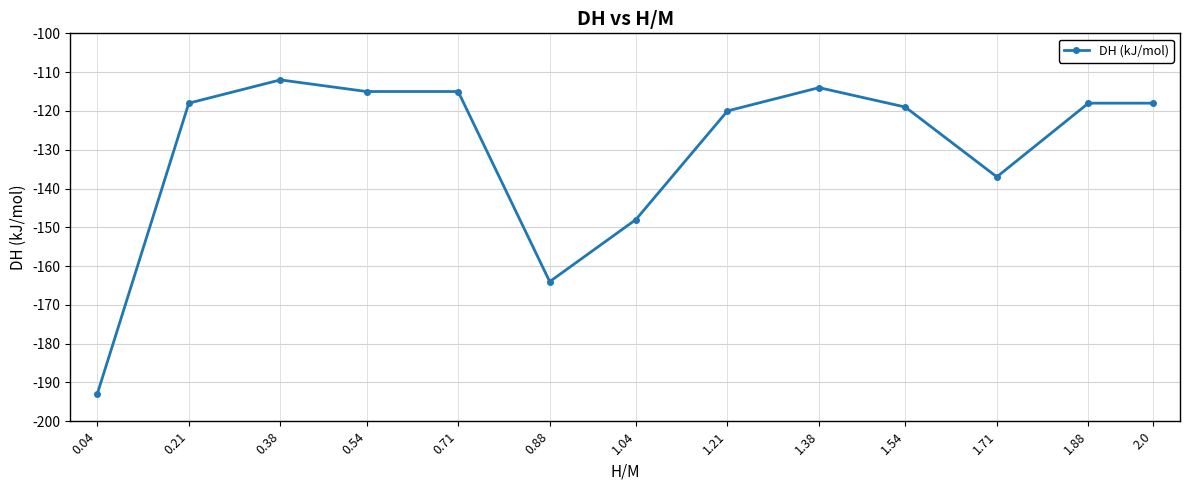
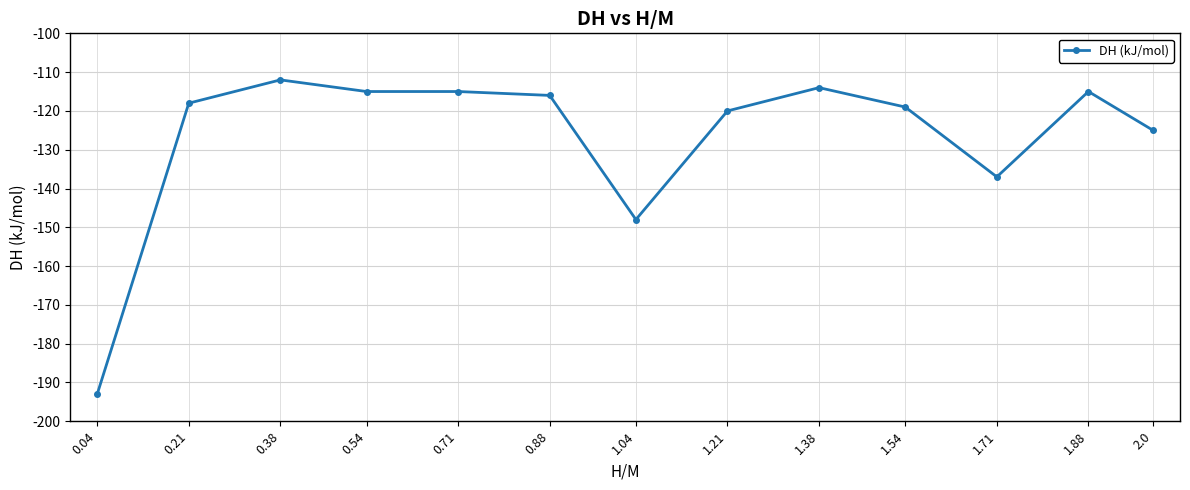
0.88: -164 -> -116
1.88: -118 -> -115
2.0: -118 -> -125
